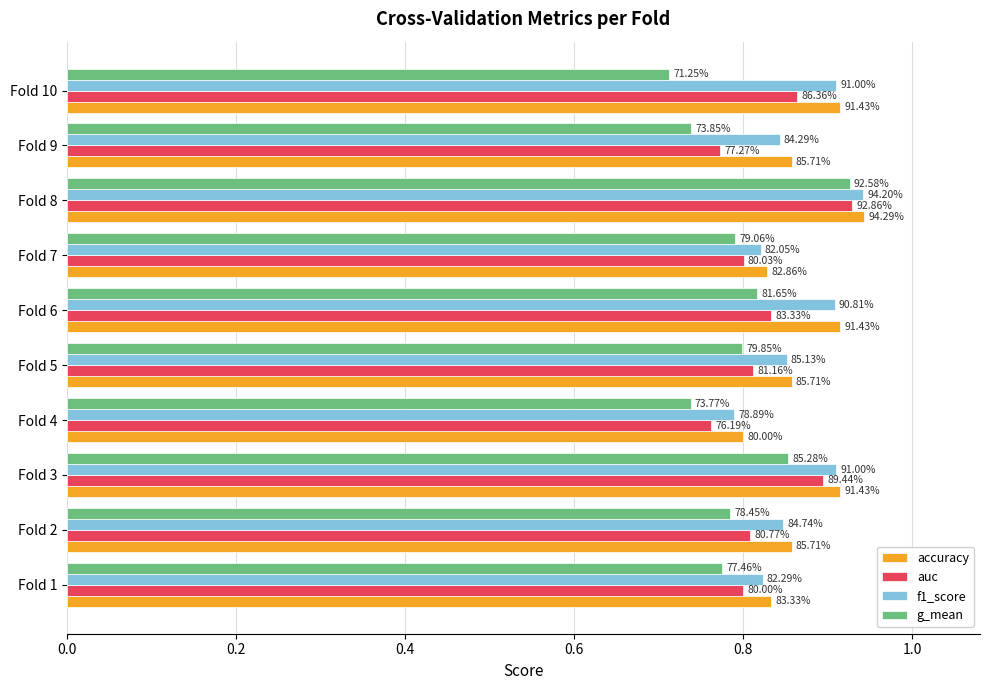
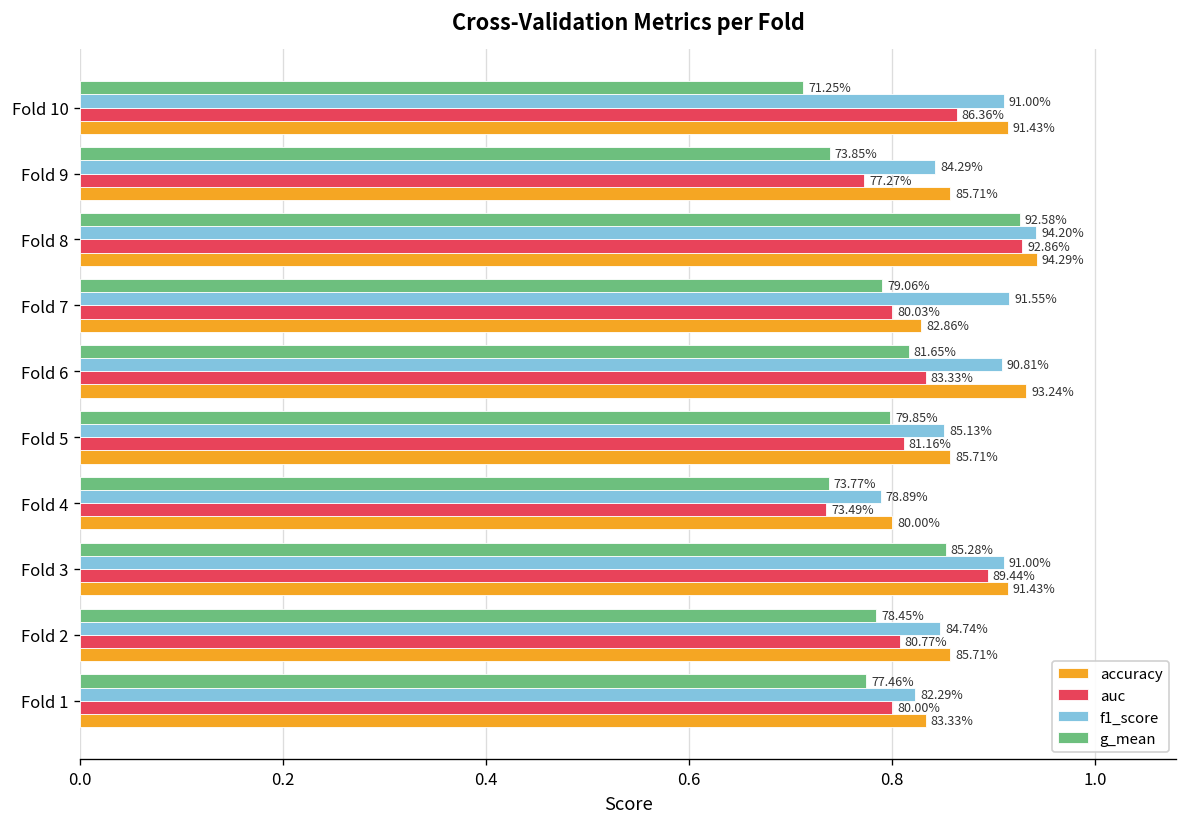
f1_score, Fold 7: 82.05% -> 91.55%
accuracy, Fold 6: 91.43% -> 93.24%
auc, Fold 4: 76.19% -> 73.49%
